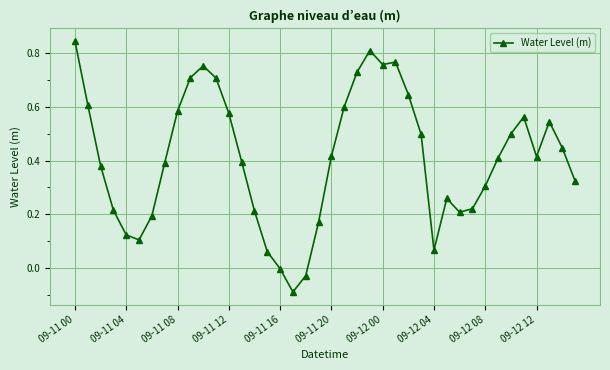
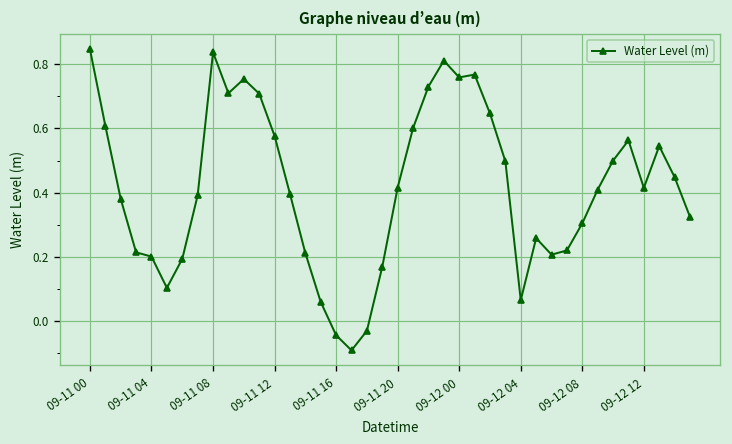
09-11 04: 0.12 -> 0.20
09-11 08: 0.58 -> 0.84
09-11 16: 0.00 -> -0.04
